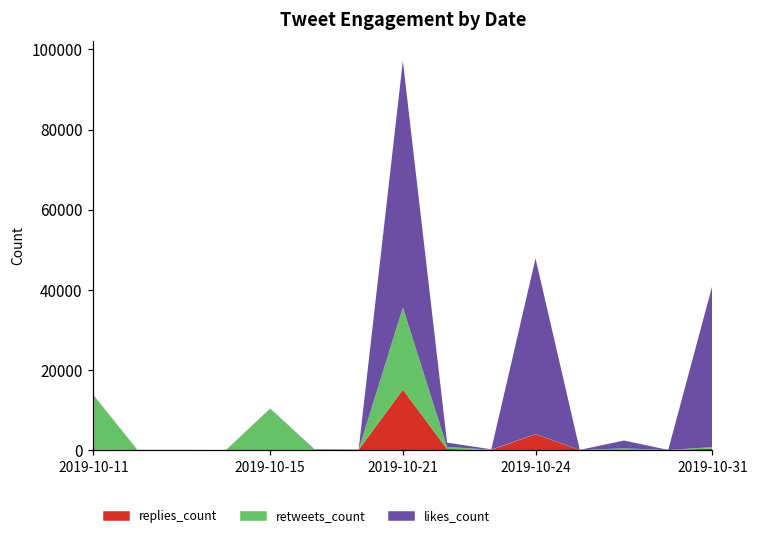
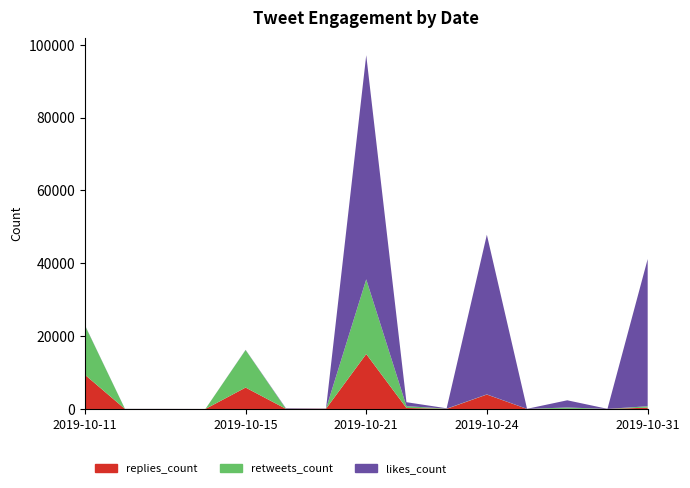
replies_count, 2019-10-11: 0 -> 9000
replies_count, 2019-10-15: 0 -> 6000
